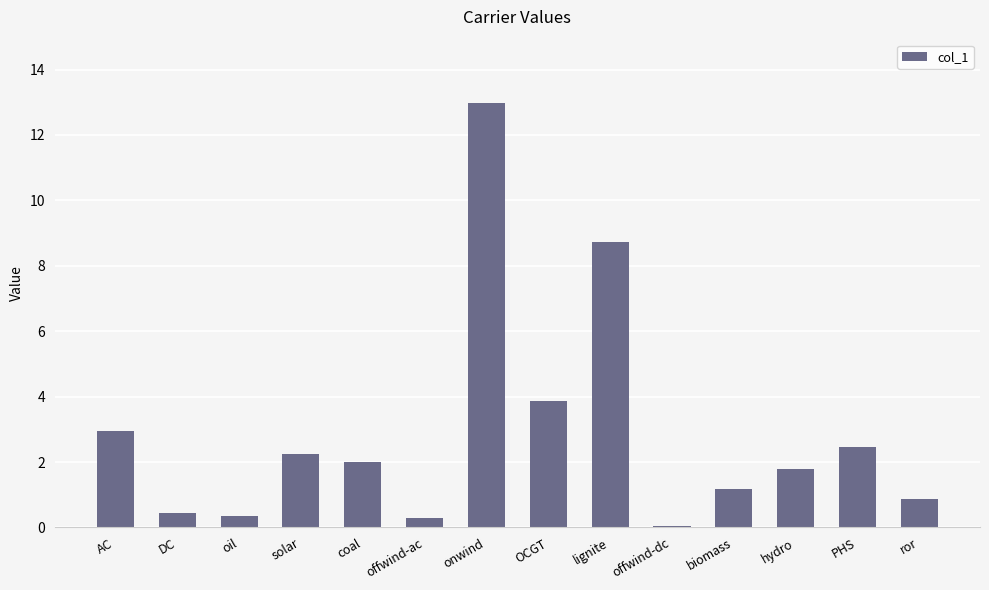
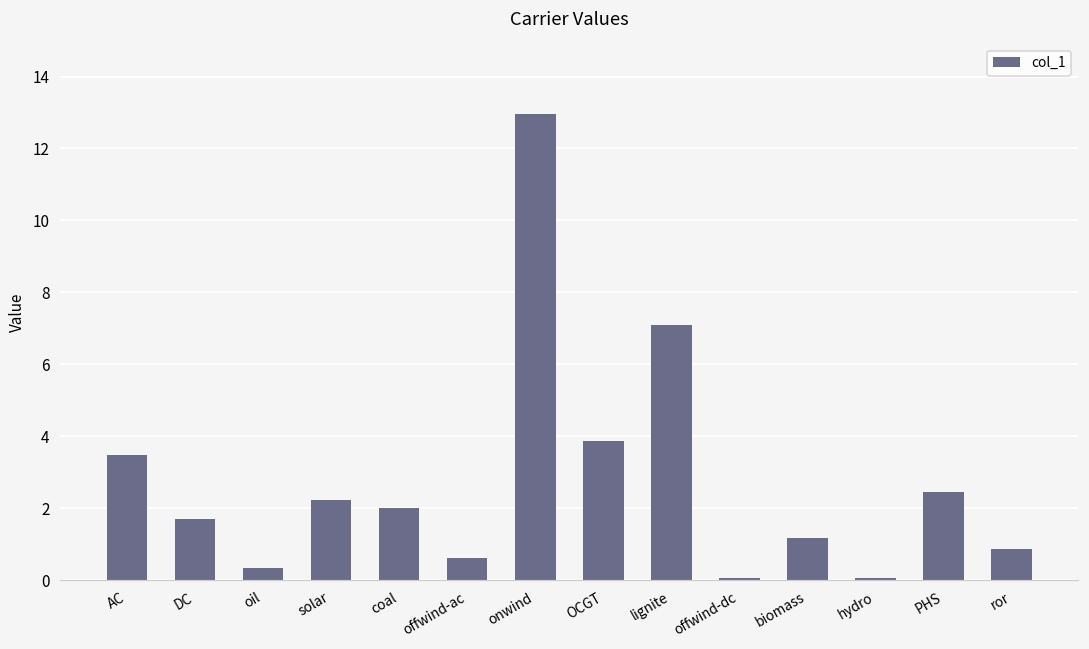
AC: 3.0 -> 3.5
DC: 0.4 -> 1.7
offwind-ac: 0.3 -> 0.6
lignite: 8.7 -> 7.1
hydro: 1.8 -> 0.1
